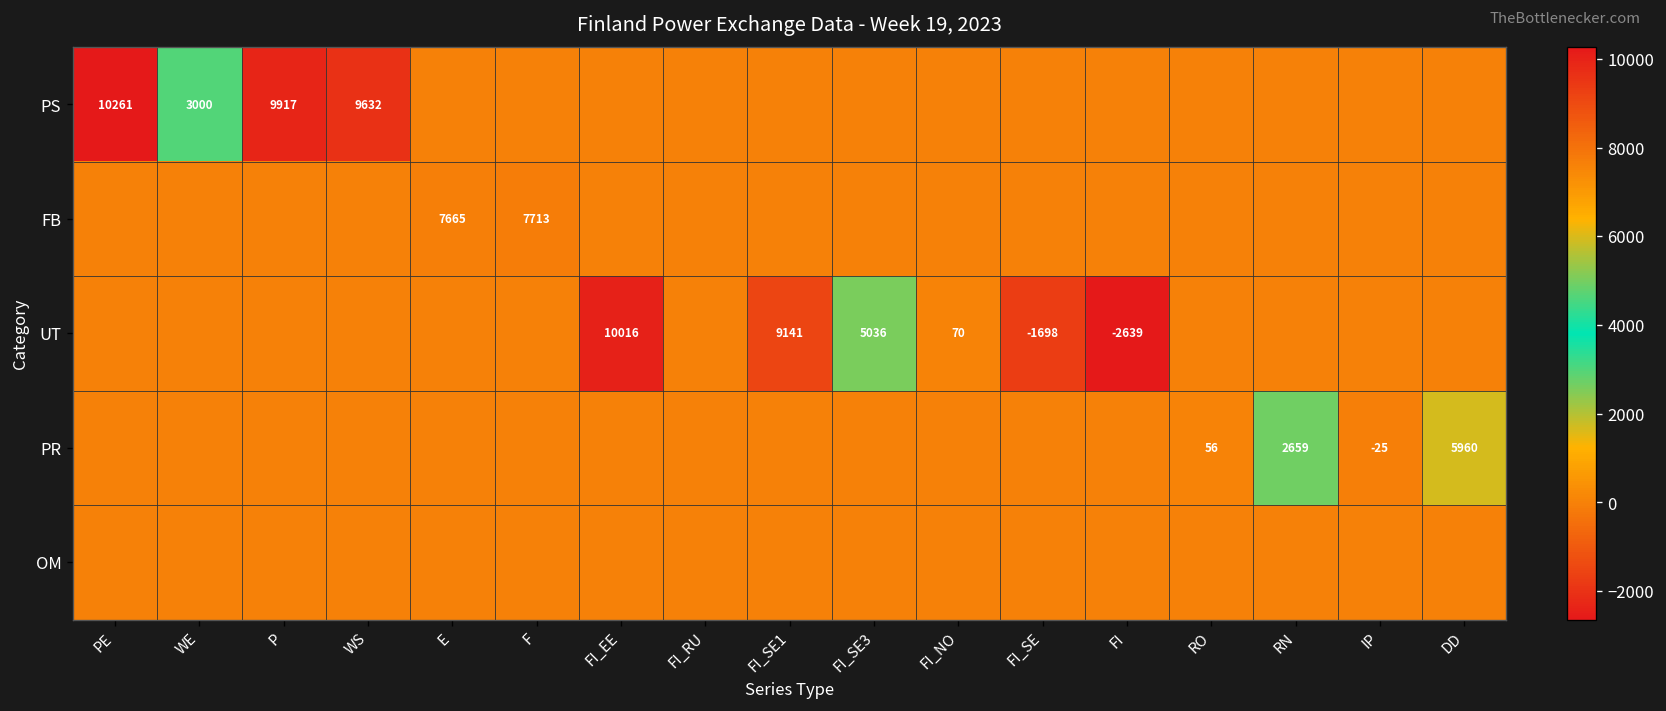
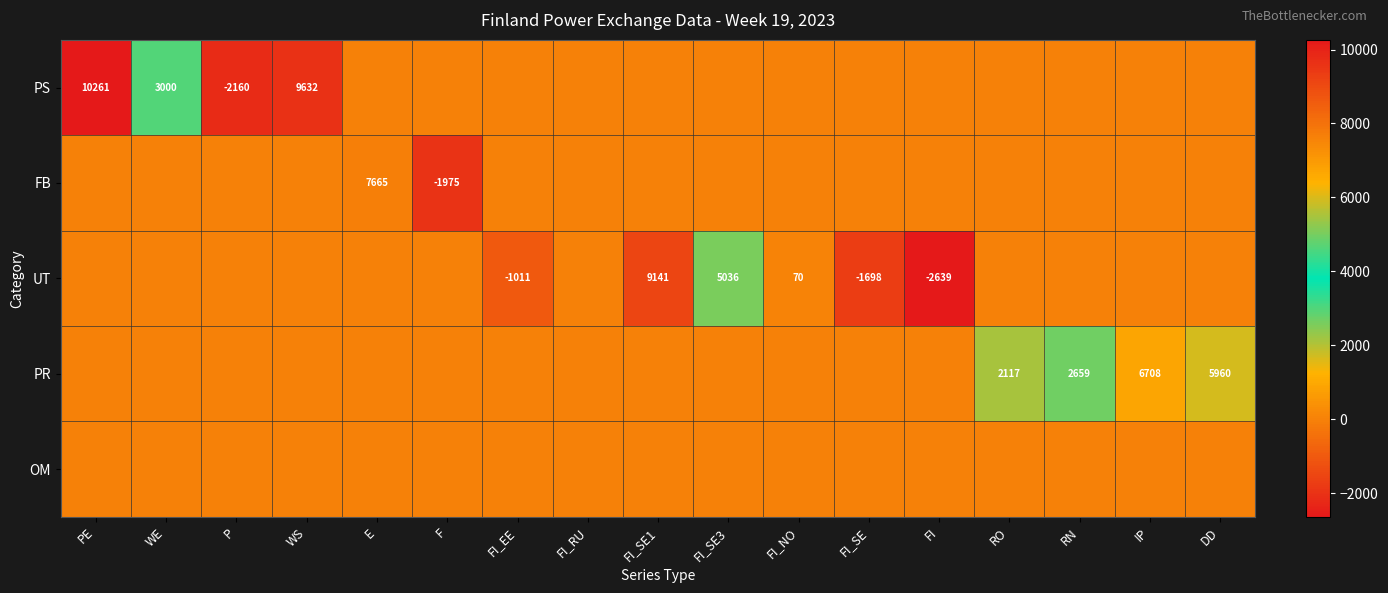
PS, P: 9917 -> -2160
FB, F: 7713 -> -1975
UT, FI_EE: 10016 -> -1011
PR, RO: 56 -> 2117
PR, IP: -25 -> 6708
